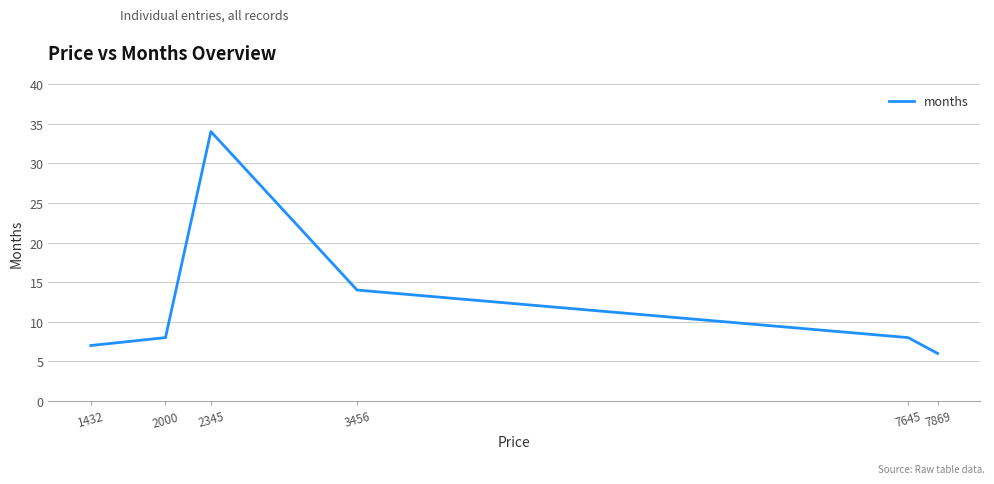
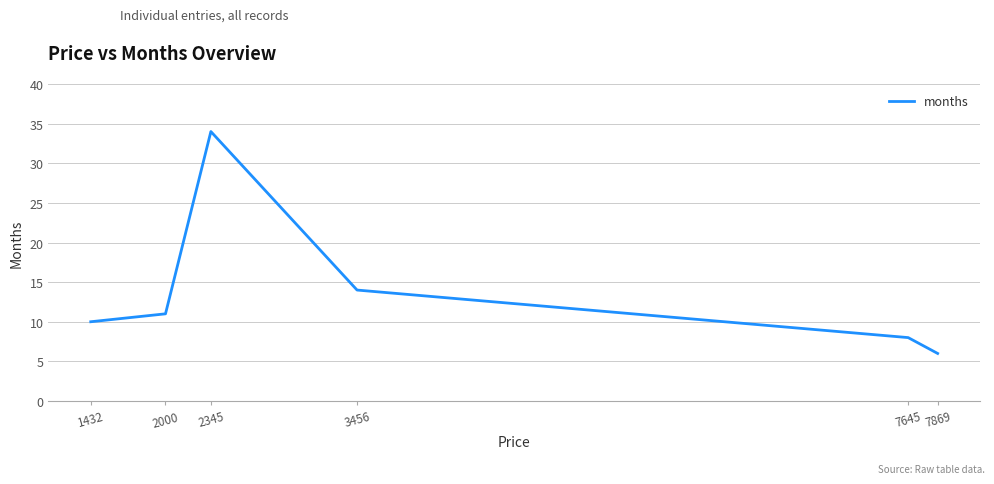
1432: 7 -> 10
2000: 8 -> 11
